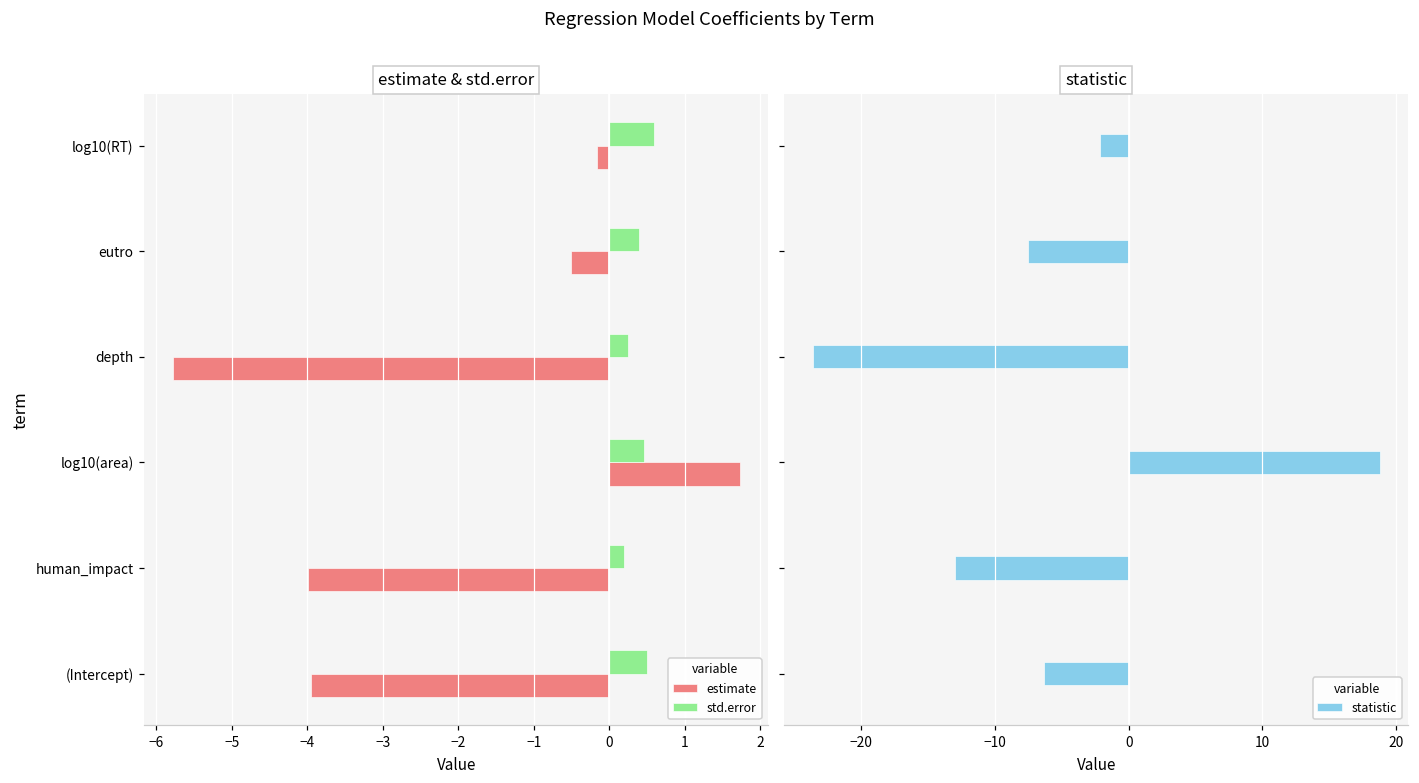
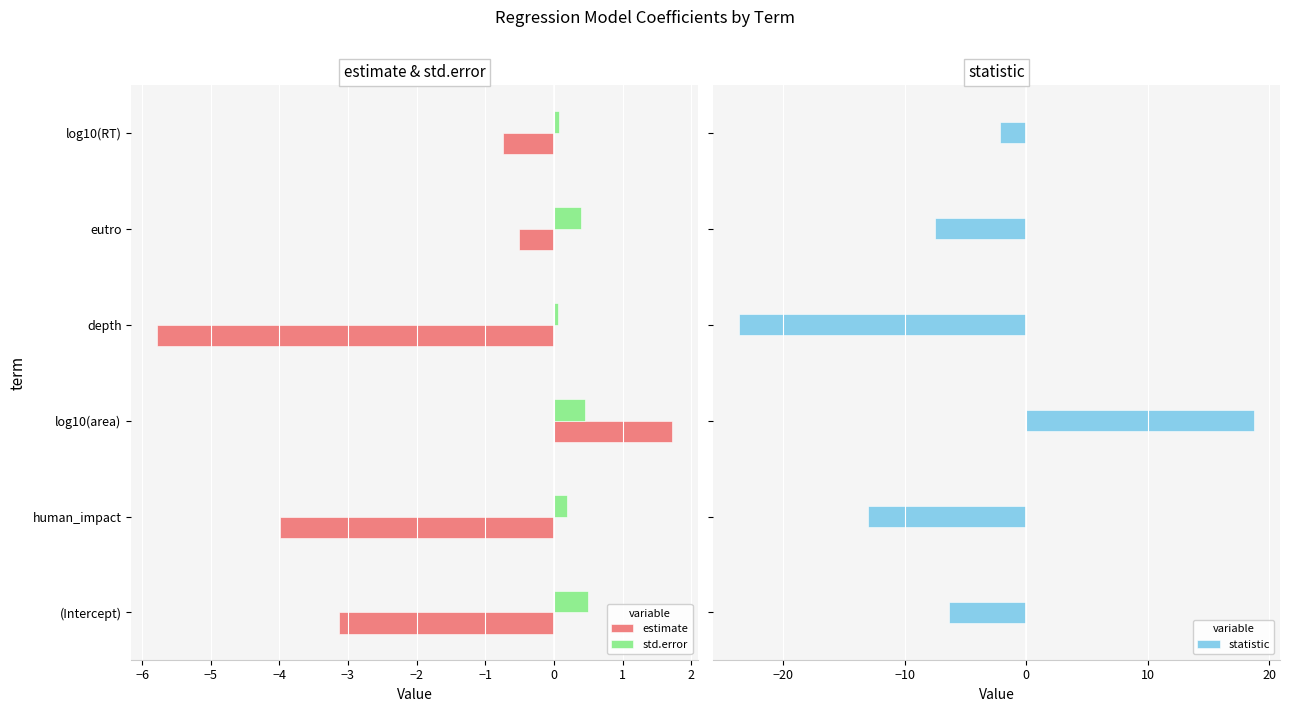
estimate & std.error, std.error, log10(RT): 0.6 -> 0.1
estimate & std.error, estimate, log10(RT): -0.2 -> -0.7
estimate & std.error, std.error, depth: 0.2 -> 0.1
estimate & std.error, estimate, (Intercept): -3.9 -> -3.1
